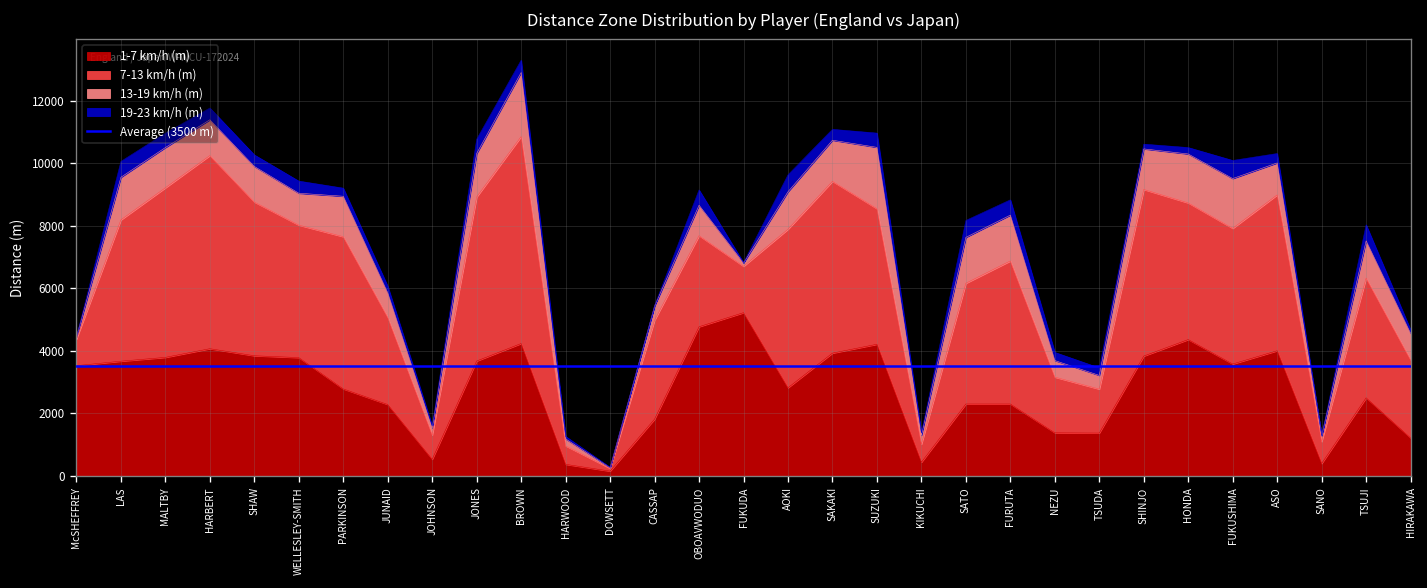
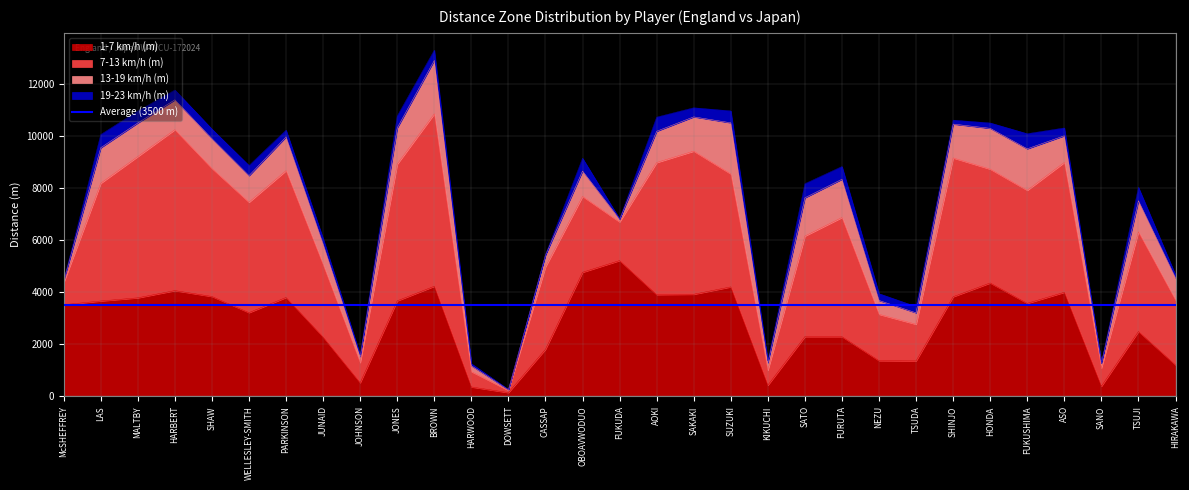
1-7 km/h (m), WELLESLEY-SMITH: 3800 -> 3200
1-7 km/h (m), PARKINSON: 2800 -> 3800
1-7 km/h (m), AOKI: 2800 -> 3900
